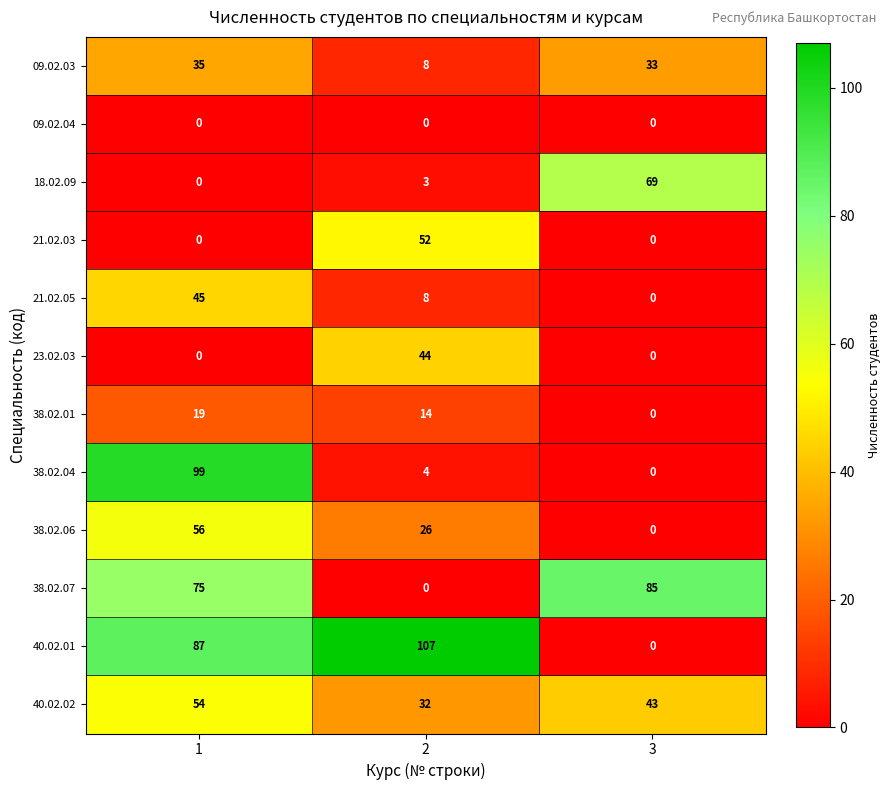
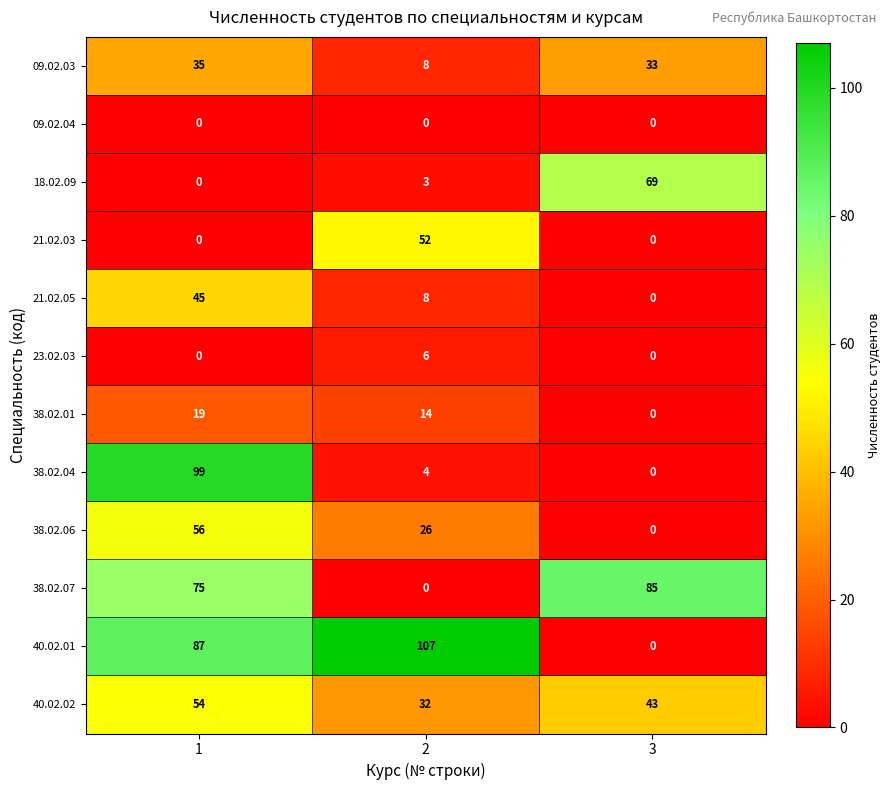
23.02.03, 2: 44 -> 6
